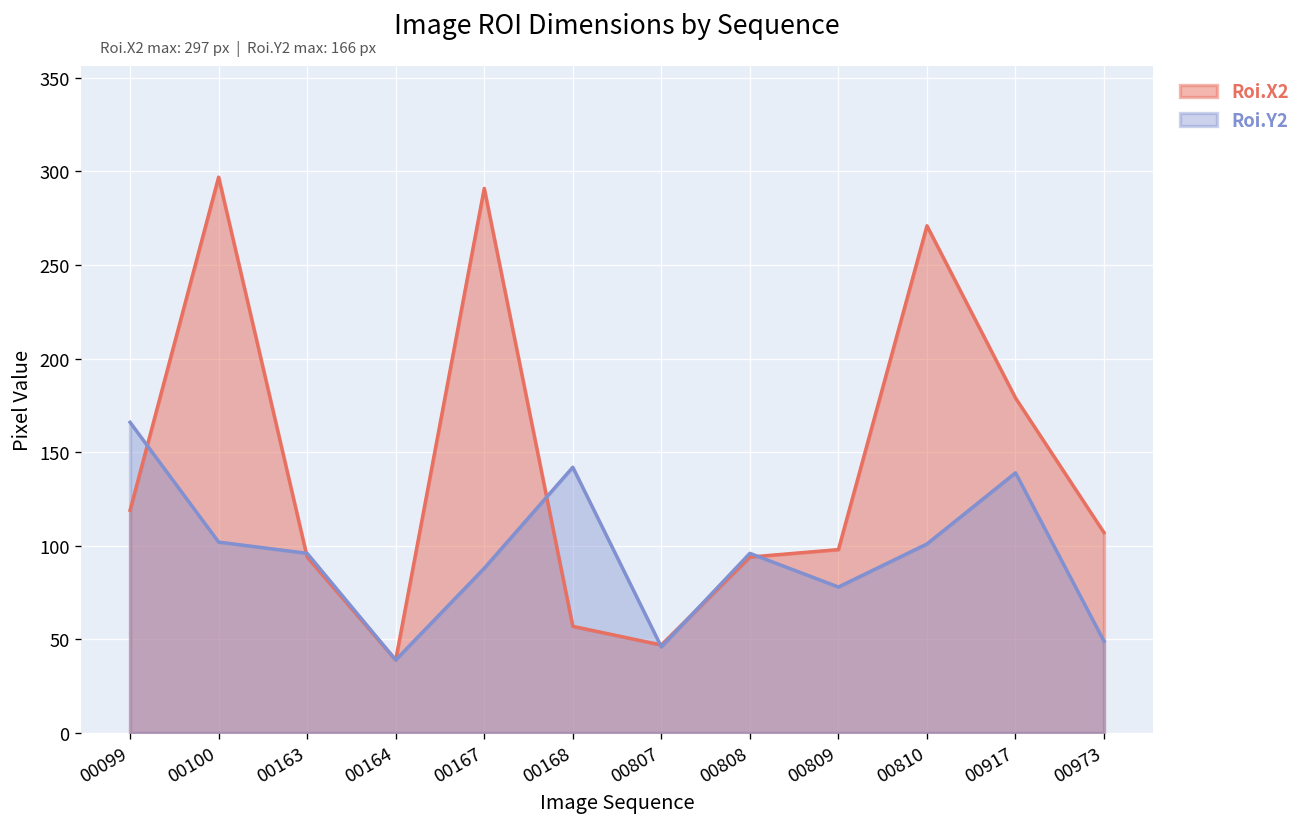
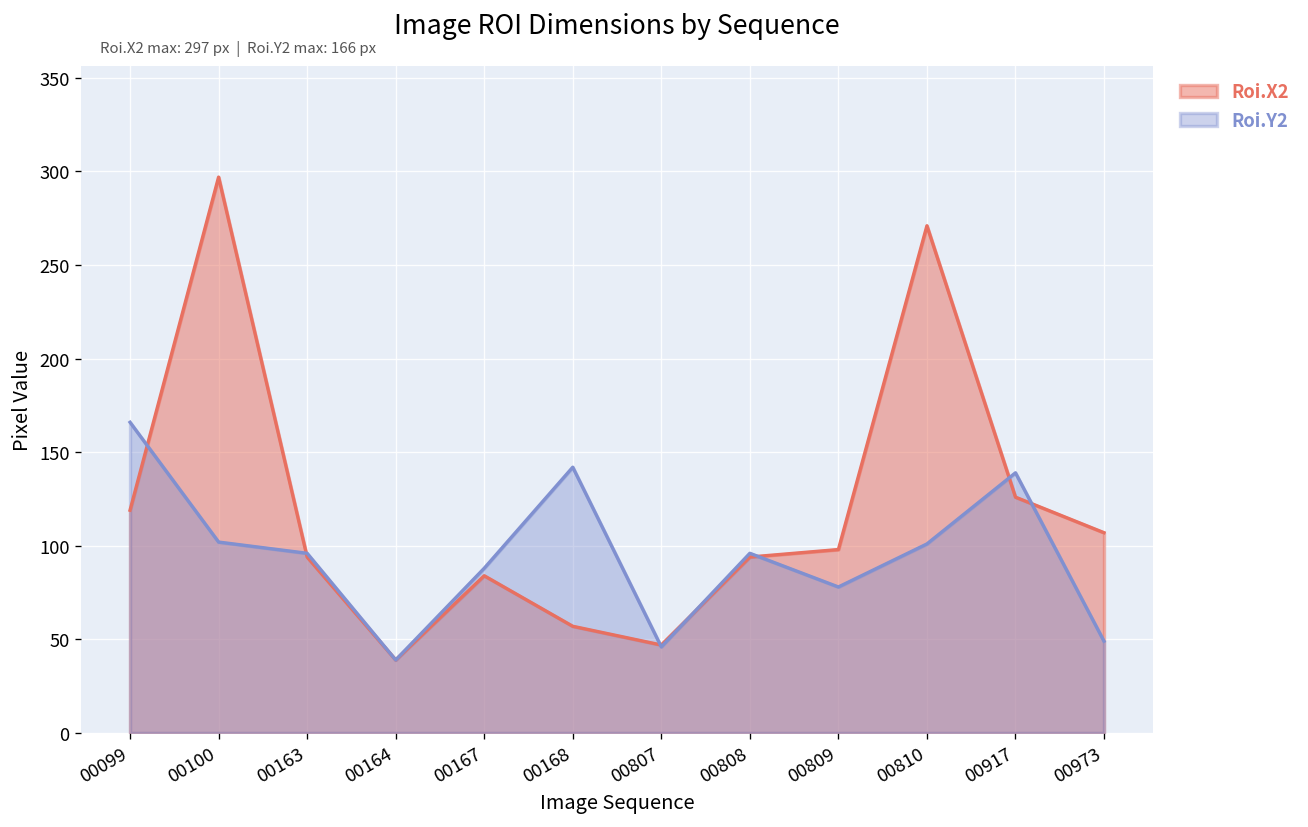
Roi.X2, 00167: 291 -> 84
Roi.X2, 00917: 179 -> 126
